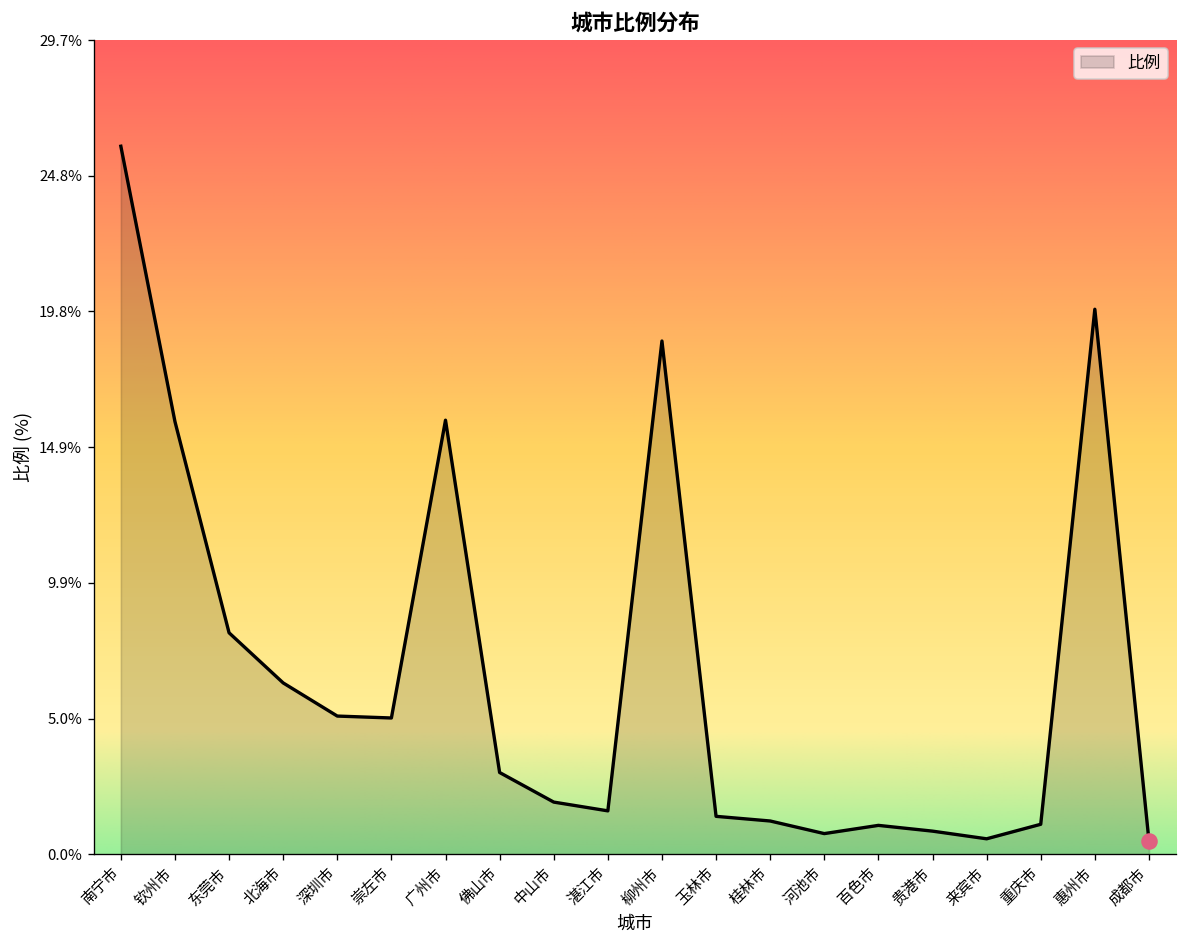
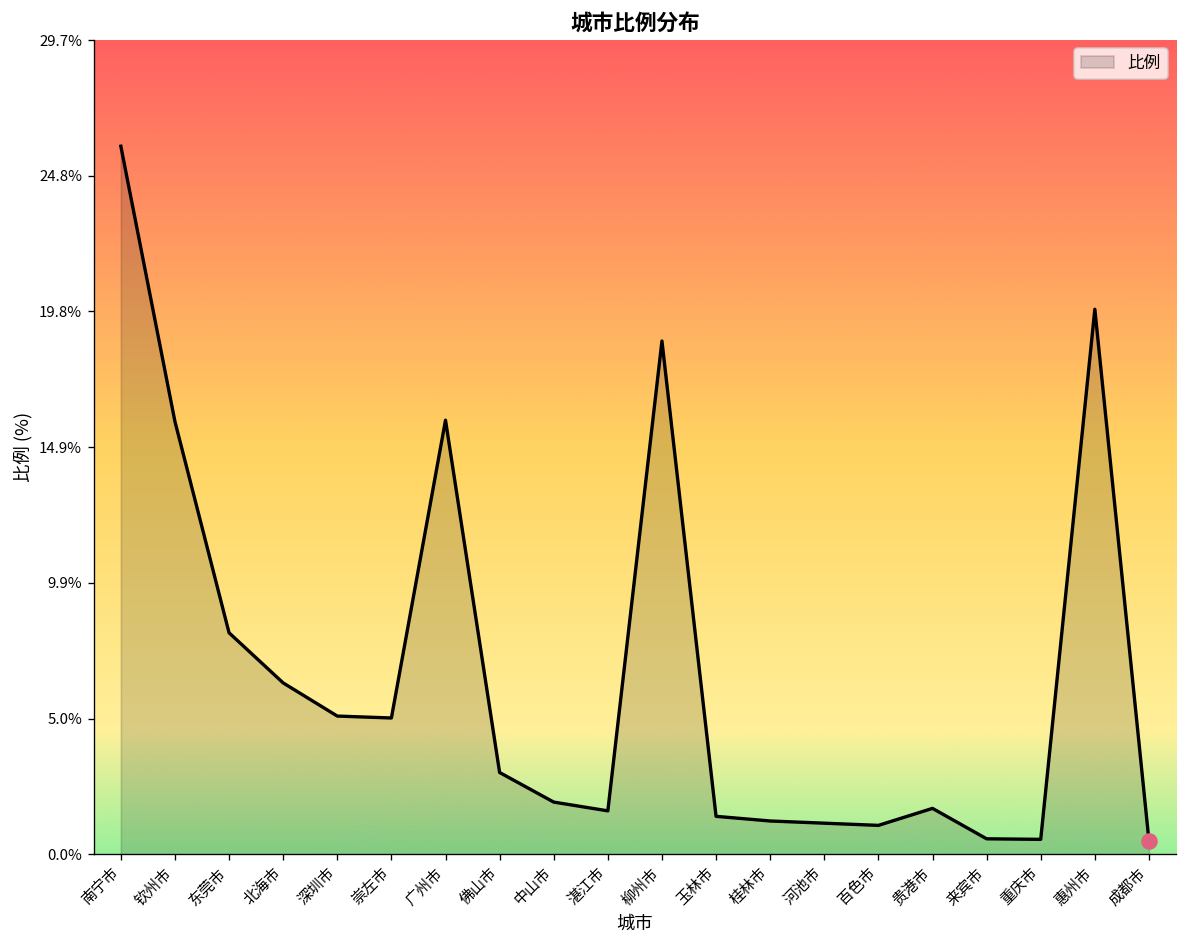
比例, 河池市: 0.8% -> 1.1%
比例, 贵港市: 0.9% -> 1.7%
比例, 重庆市: 1.1% -> 0.6%
